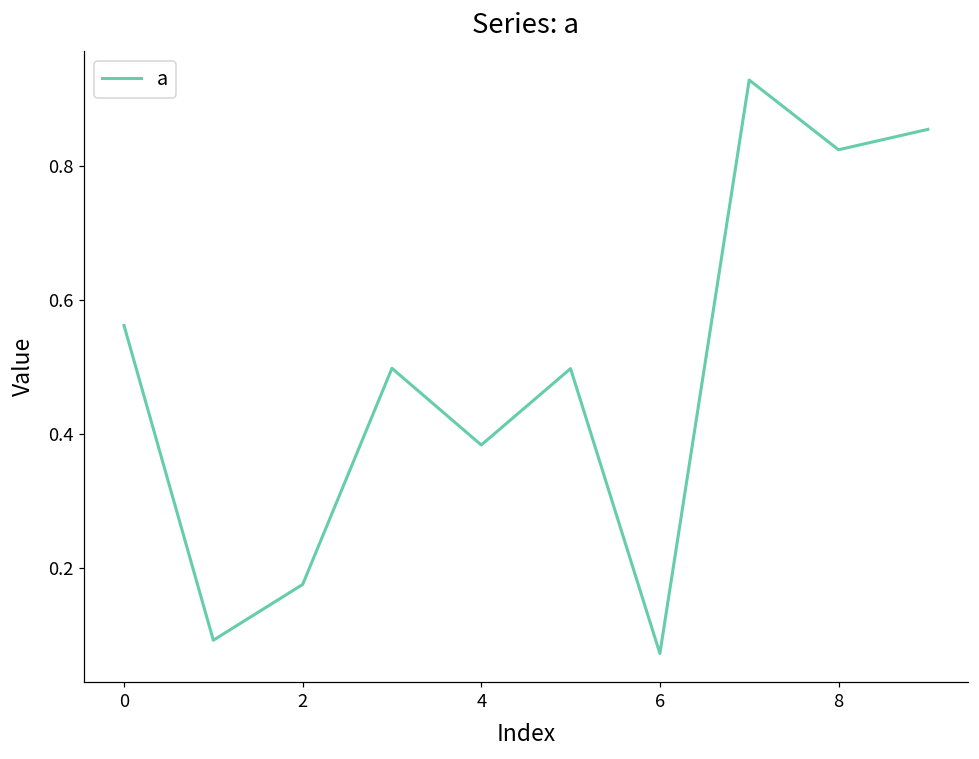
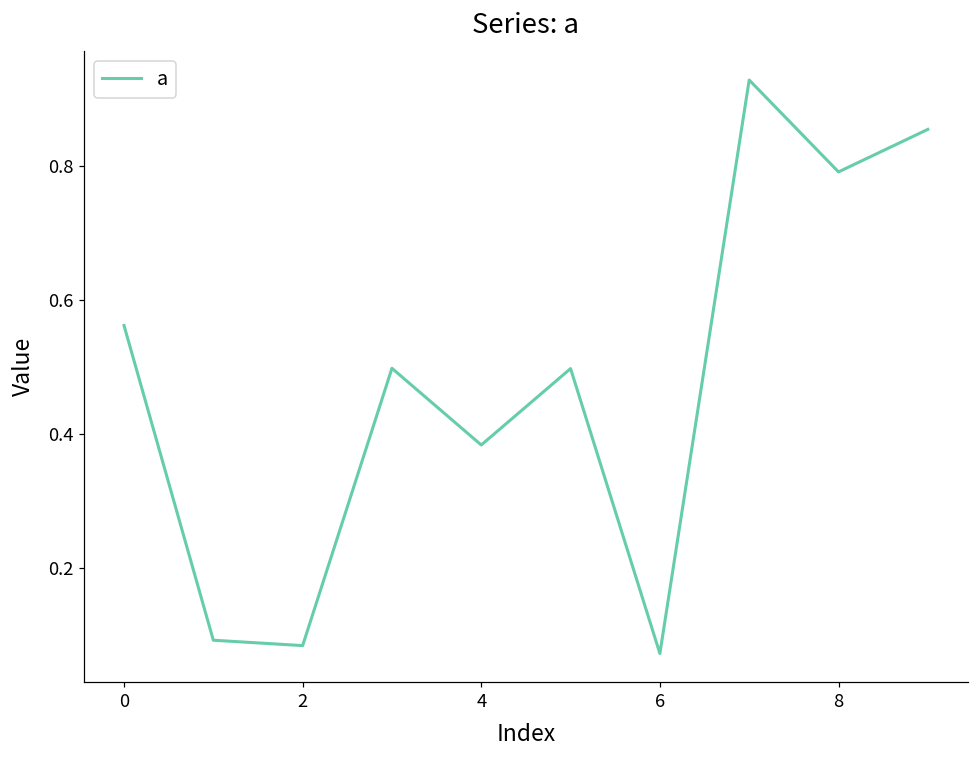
2: 0.18 -> 0.08
8: 0.82 -> 0.79
